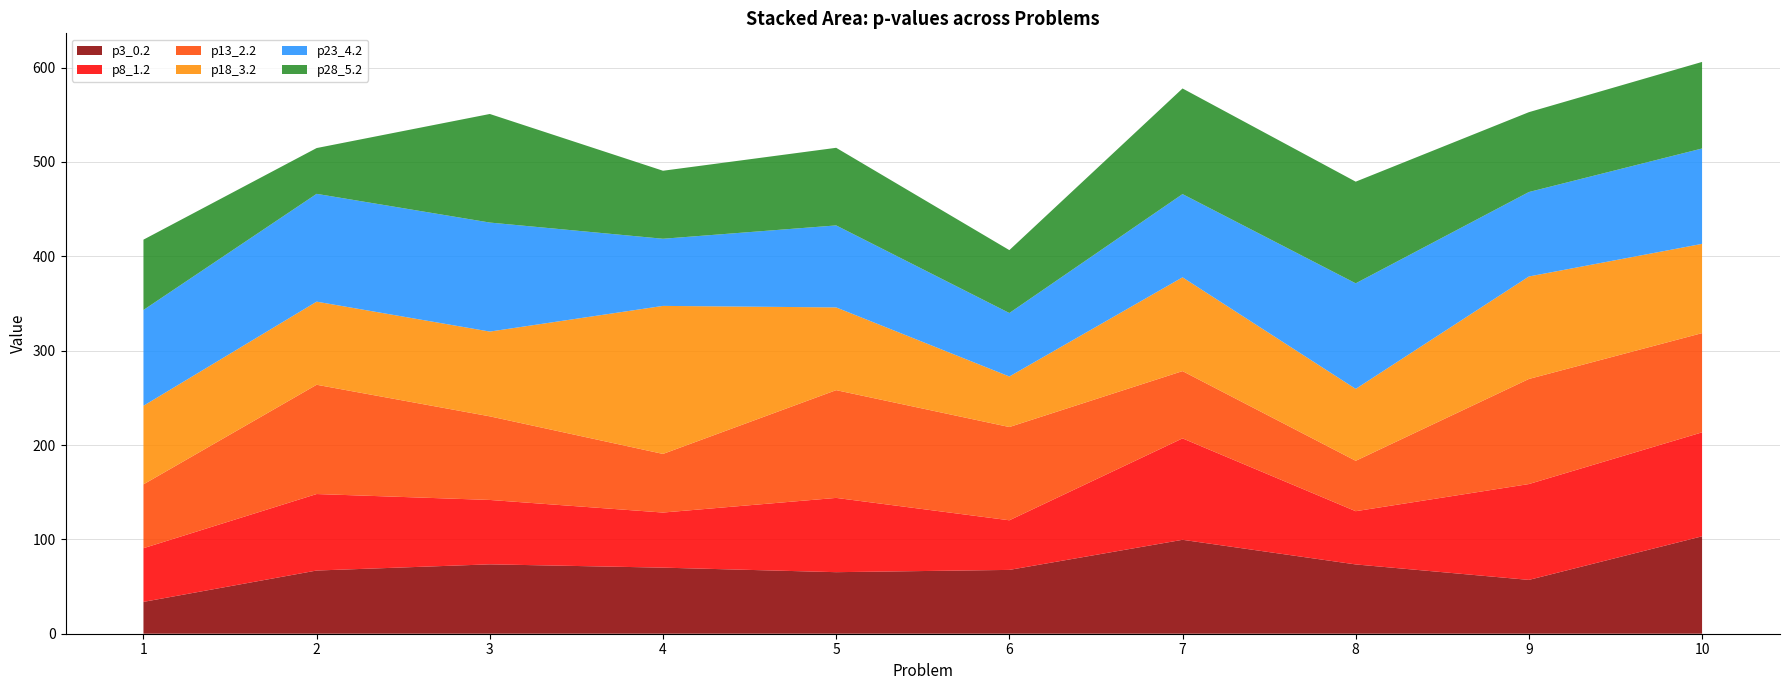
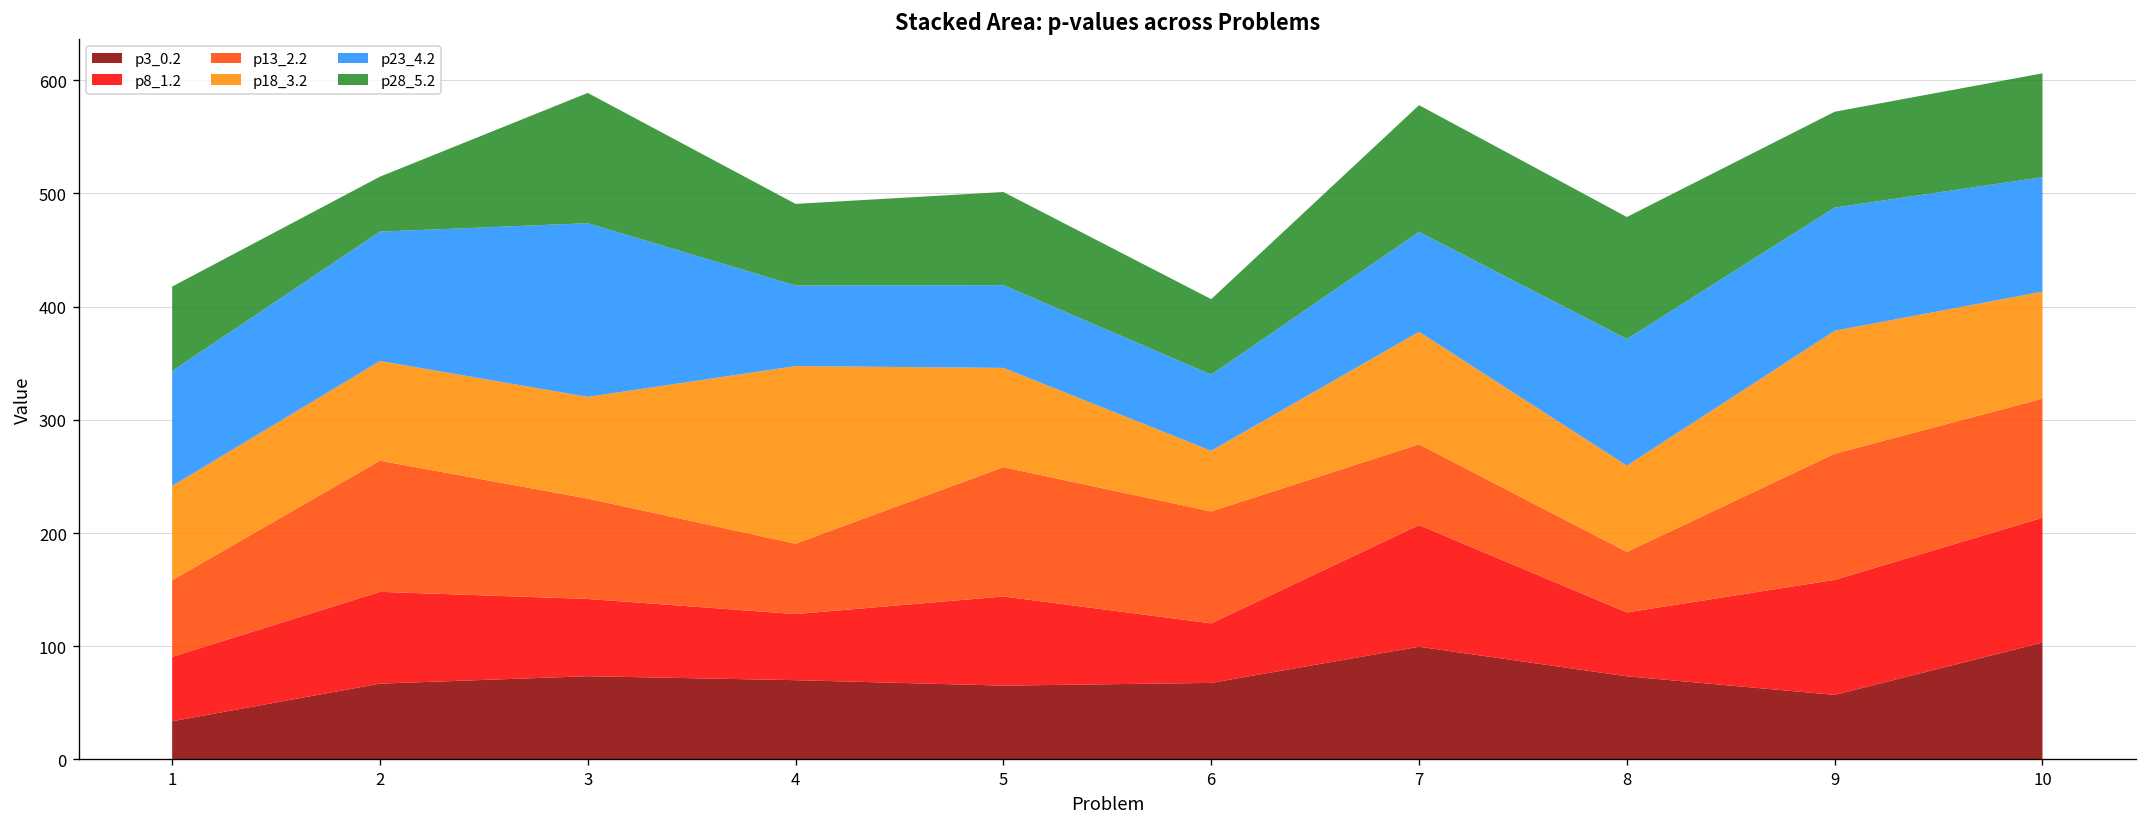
p23_4.2, 3: 120 -> 150
p23_4.2, 5: 90 -> 70
p23_4.2, 9: 90 -> 110
